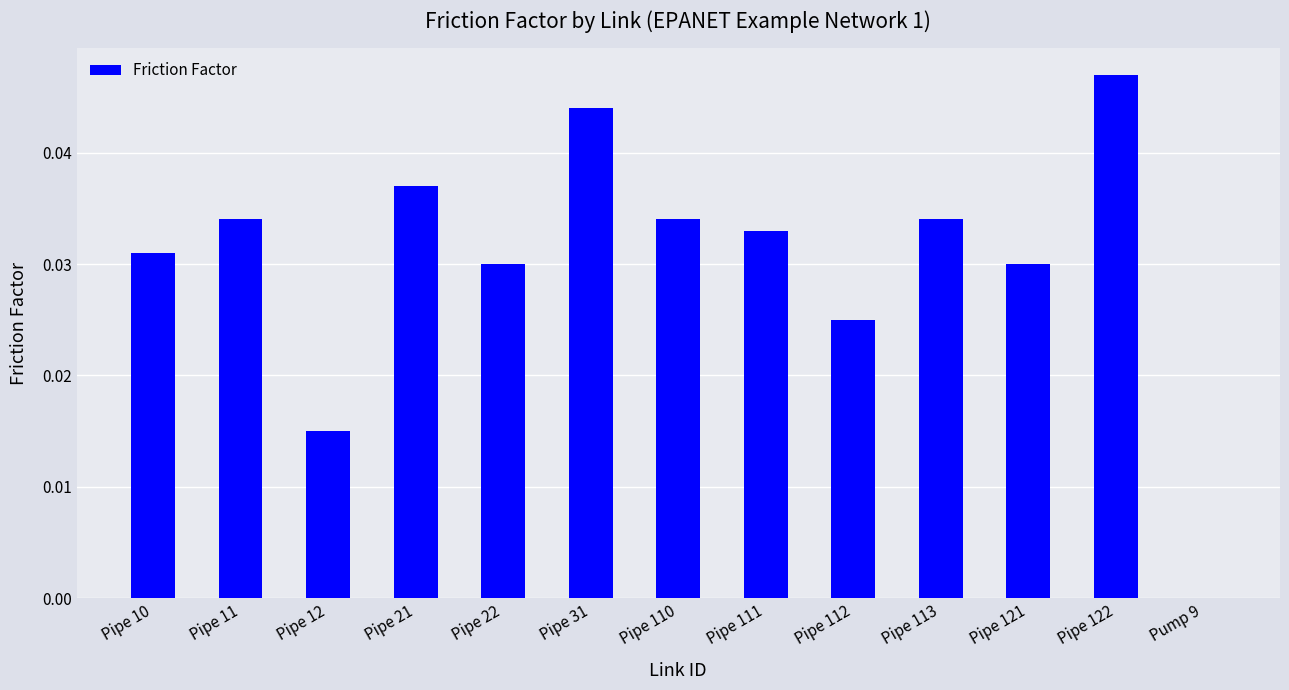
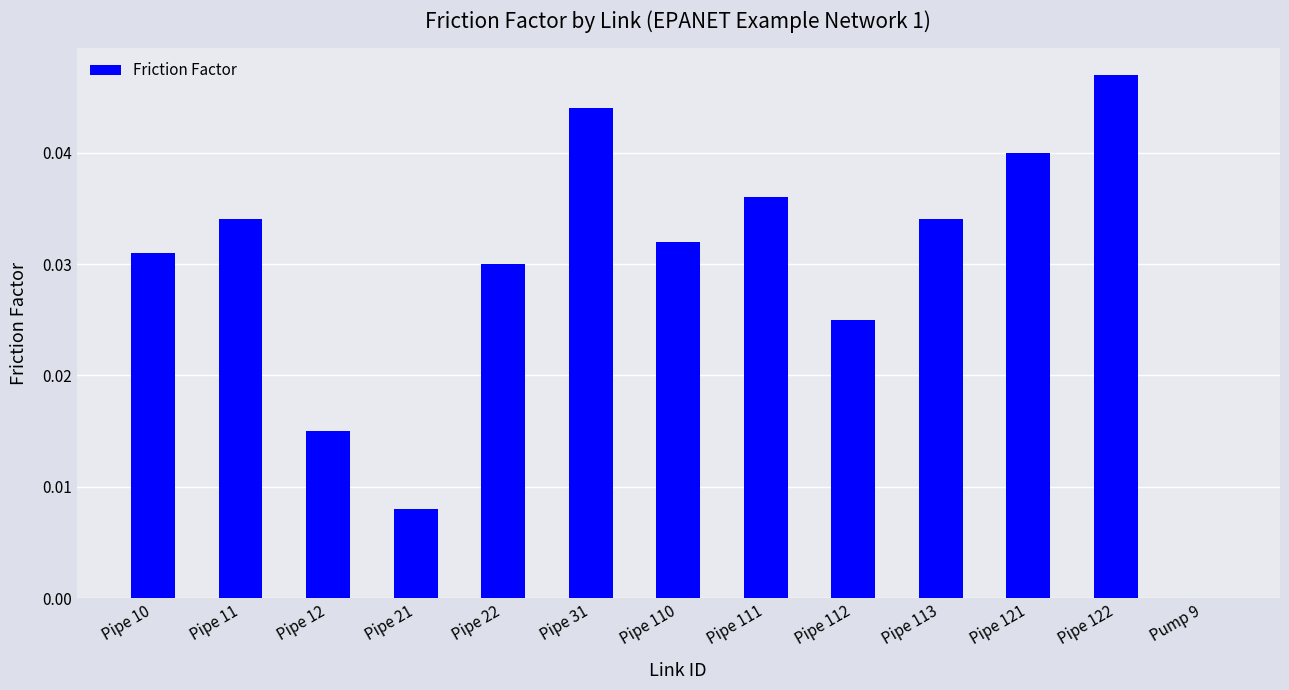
Pipe 21: 0.037 -> 0.008
Pipe 110: 0.034 -> 0.032
Pipe 111: 0.033 -> 0.036
Pipe 121: 0.03 -> 0.04
